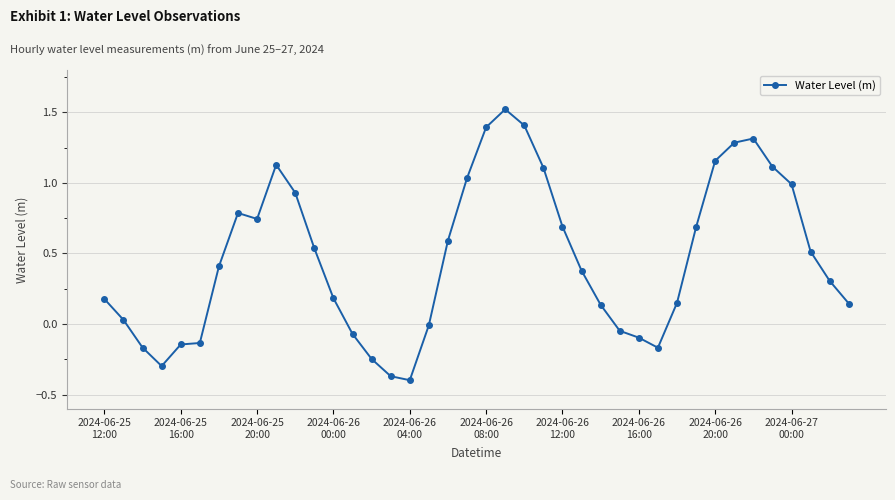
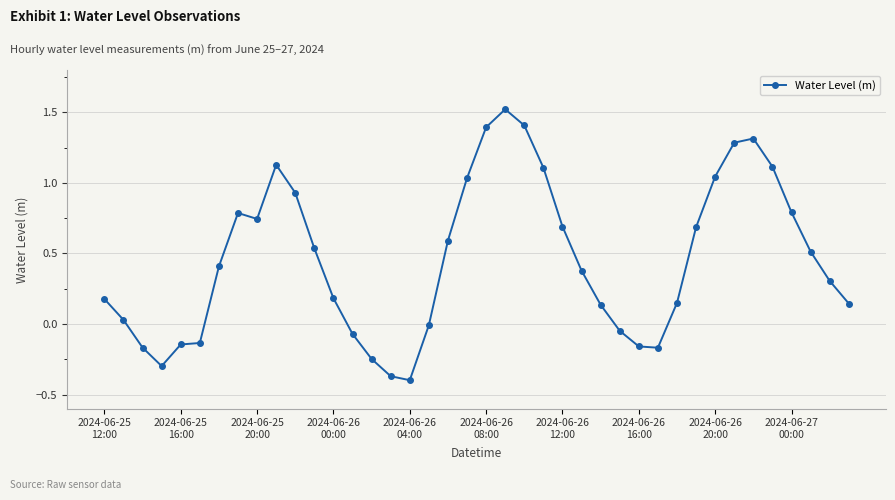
2024-06-26 16:00: -0.10 -> -0.16
2024-06-26 20:00: 1.16 -> 1.05
2024-06-27 00:00: 0.99 -> 0.79
